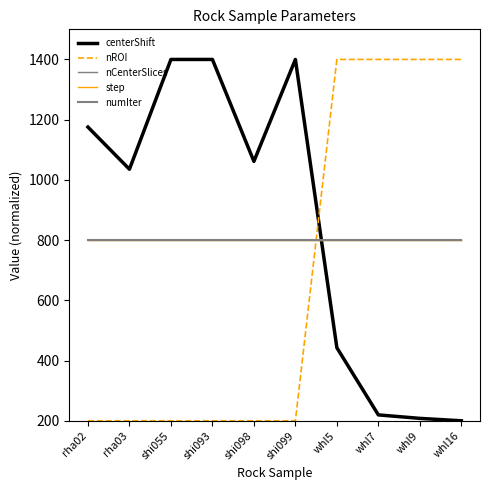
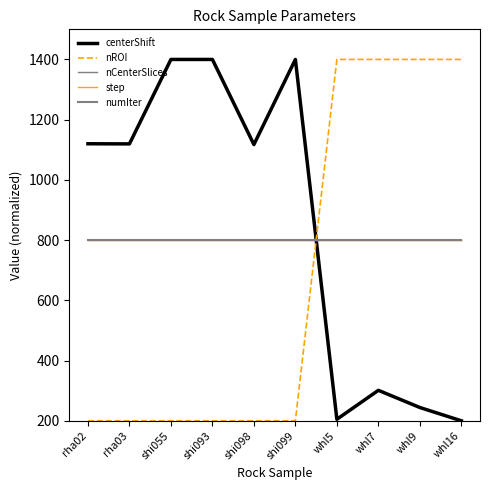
centerShift, rha02: 1180 -> 1120
centerShift, rha03: 1040 -> 1120
centerShift, shi098: 1060 -> 1120
centerShift, whl5: 440 -> 200
centerShift, whl7: 220 -> 300
centerShift, whl9: 210 -> 240
